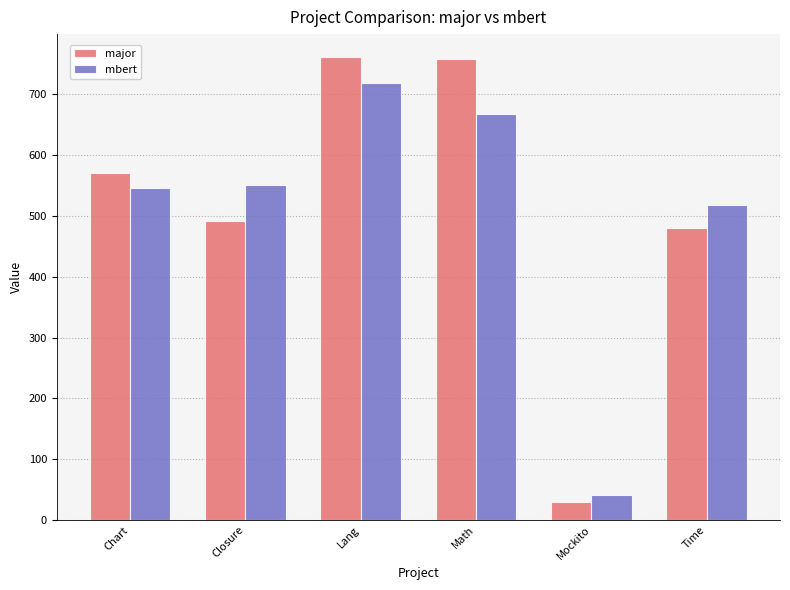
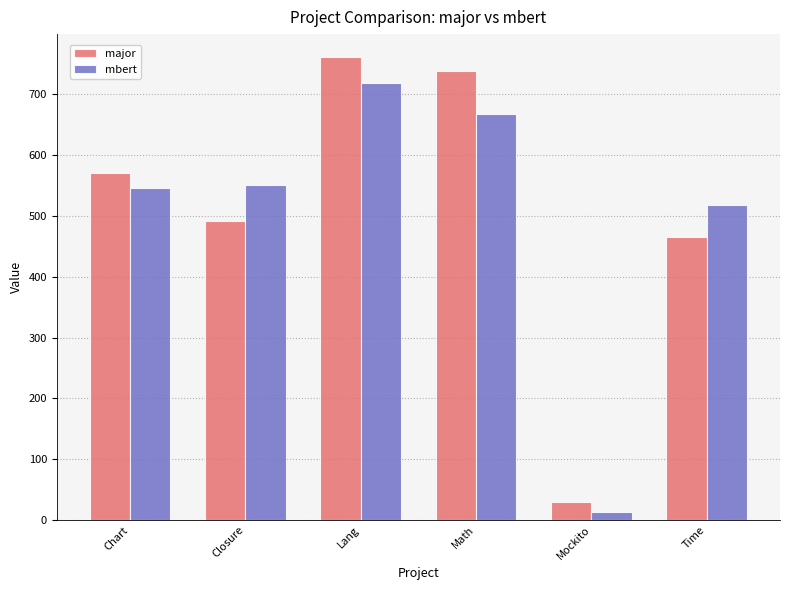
major, Math: 760 -> 740
mbert, Mockito: 40 -> 10
major, Time: 480 -> 470
